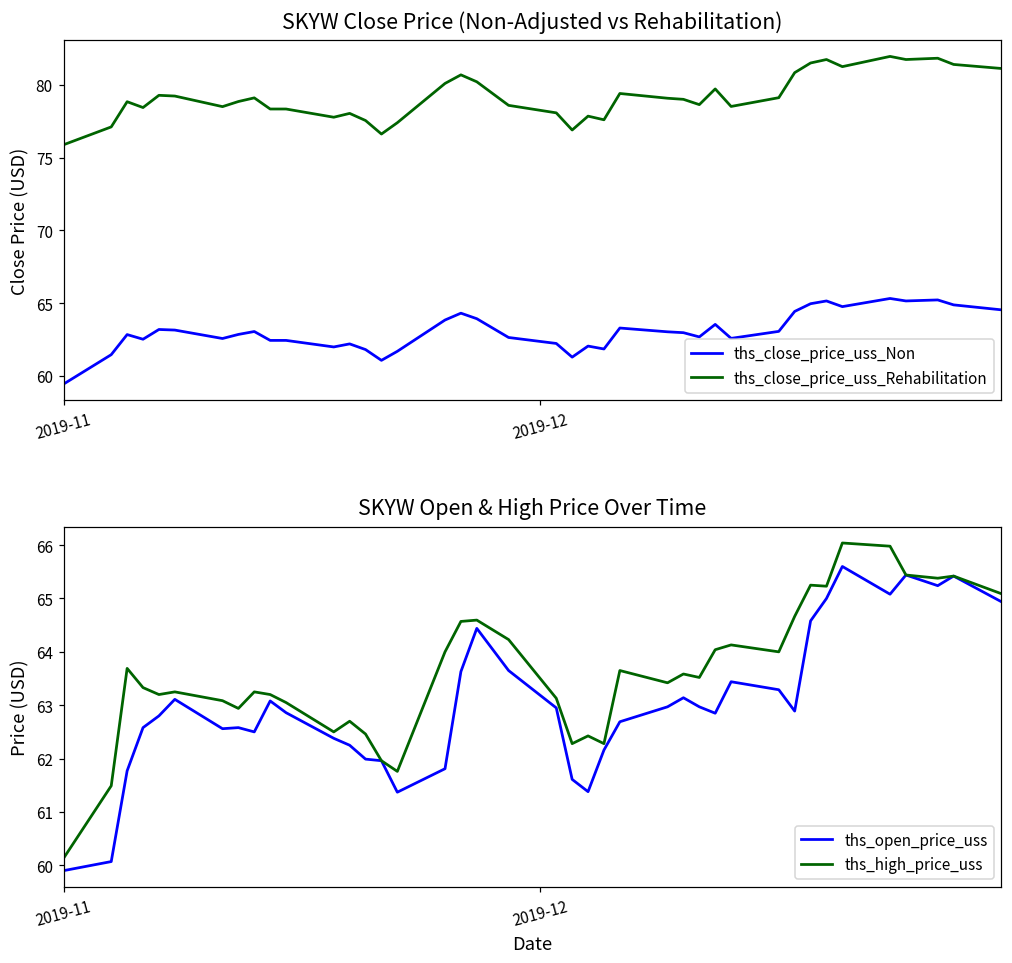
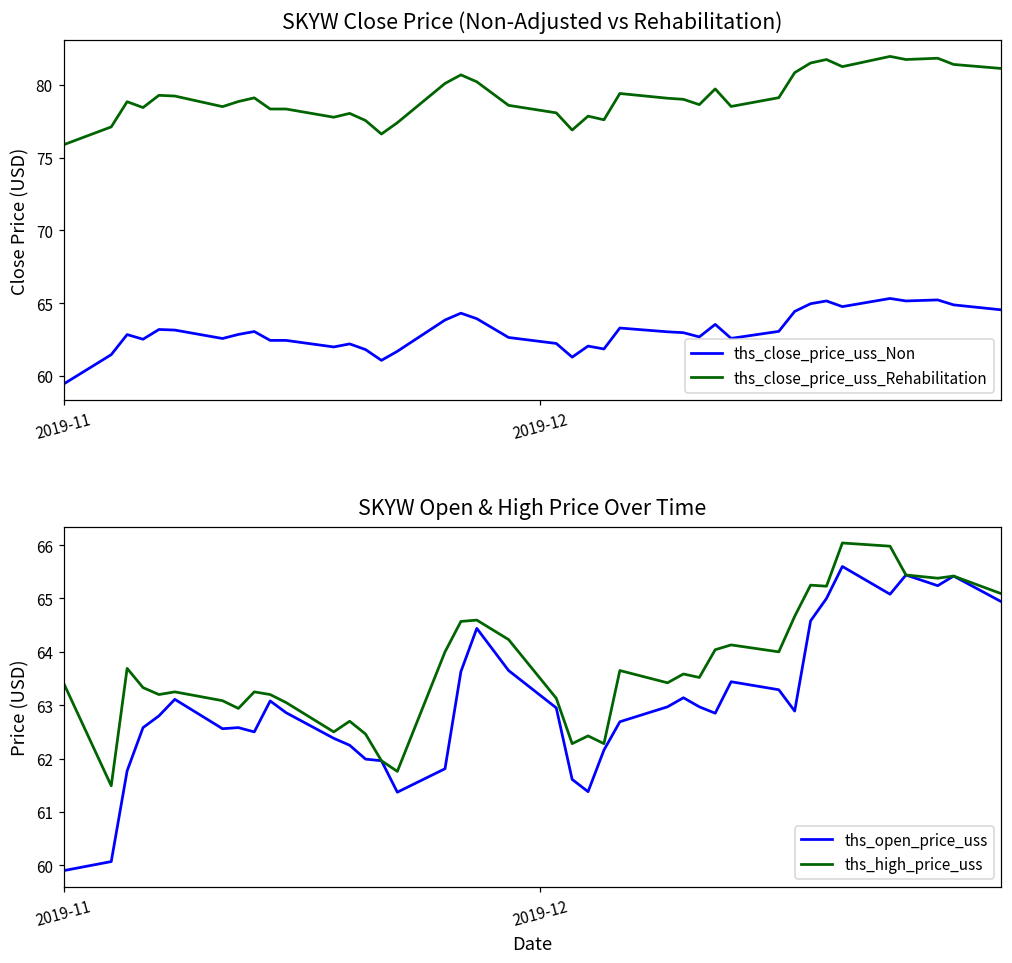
SKYW Open & High Price Over Time, ths_high_price_uss, 2019-11: 60.1 -> 63.4
